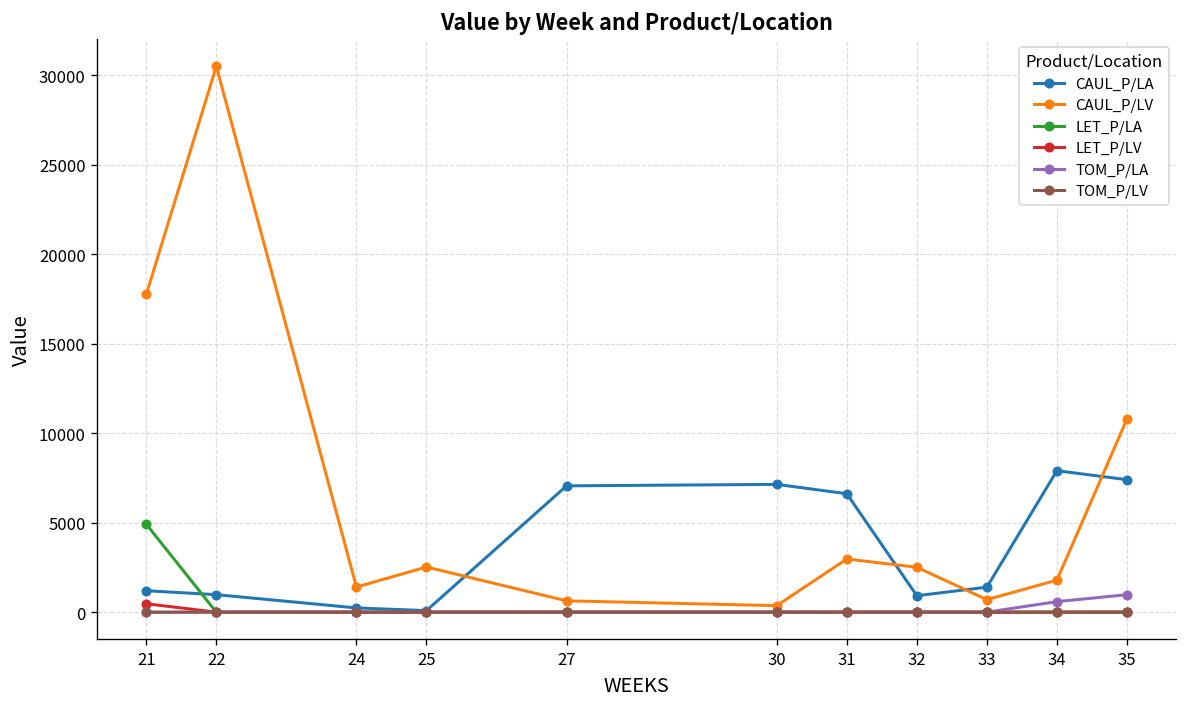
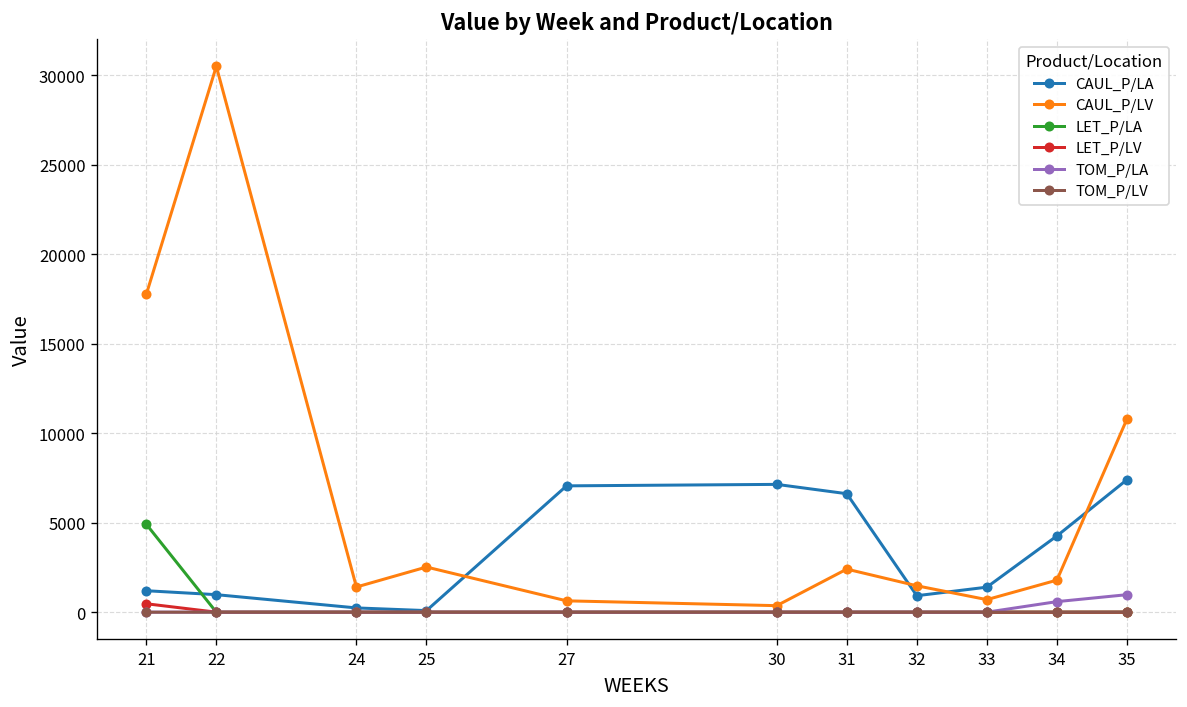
CAUL_P/LV, 31: 3000 -> 2400
CAUL_P/LV, 32: 2500 -> 1500
CAUL_P/LA, 34: 7900 -> 4300
